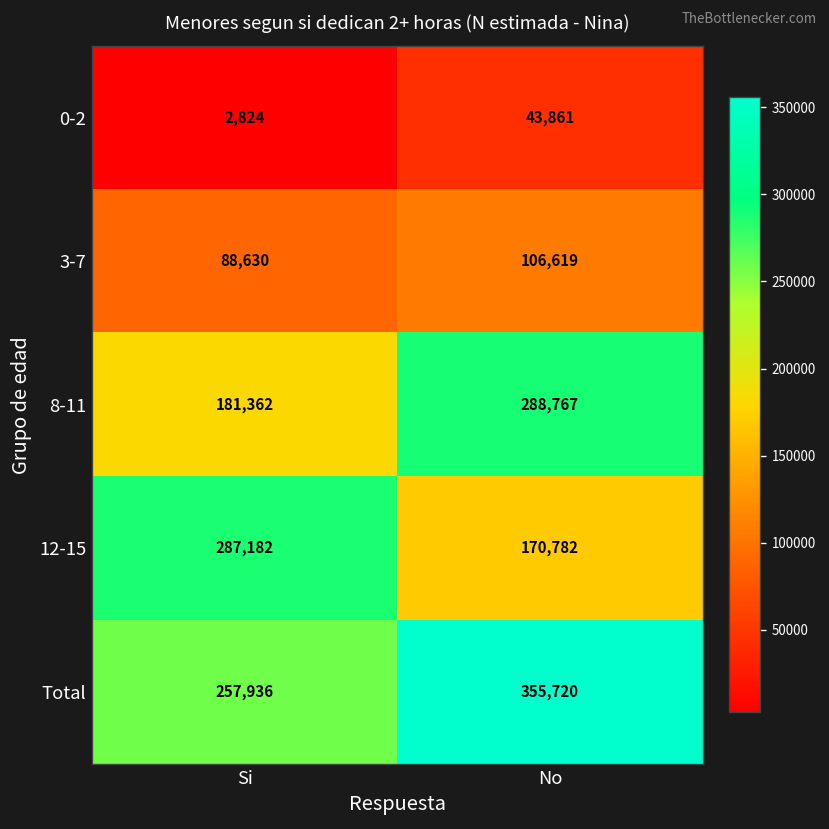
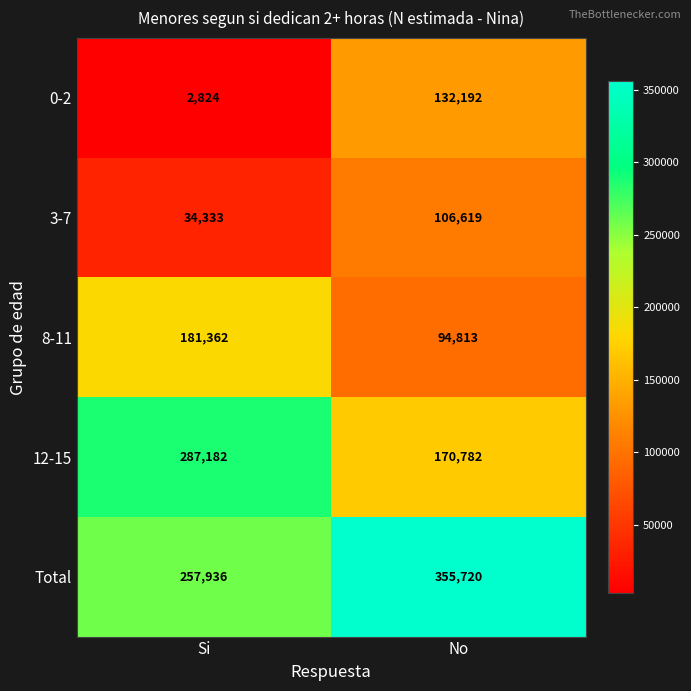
0-2, No: 43,861 -> 132,192
3-7, Si: 88,630 -> 34,333
8-11, No: 288,767 -> 94,813
